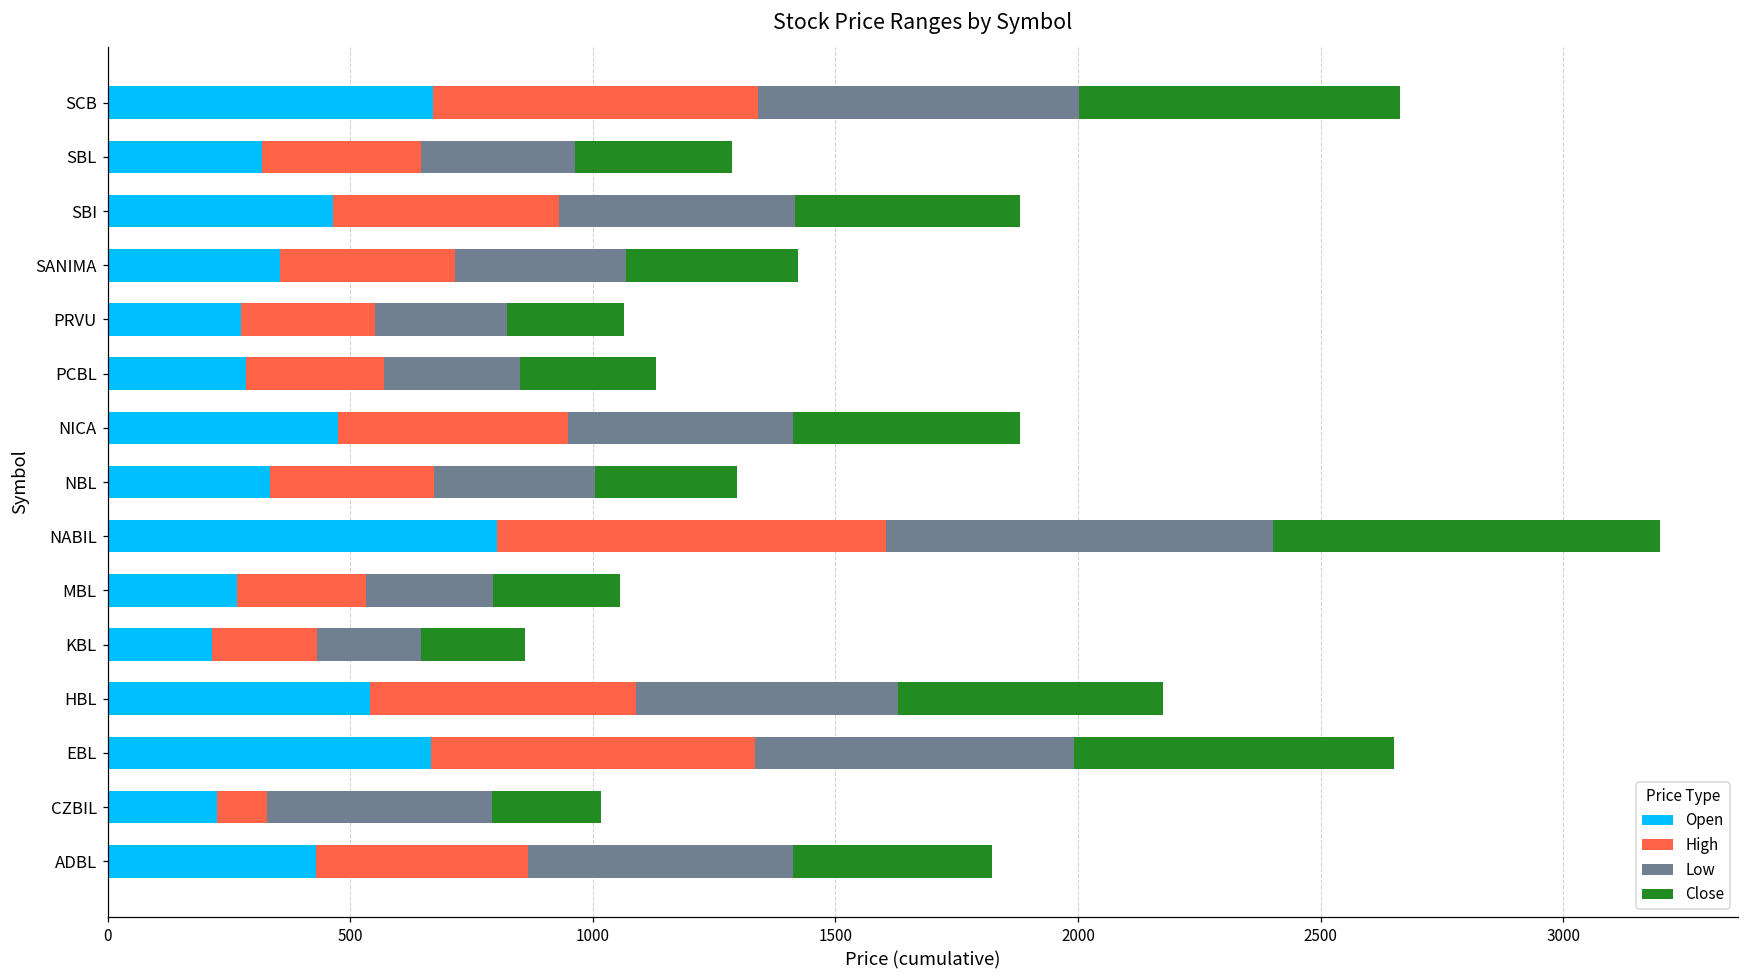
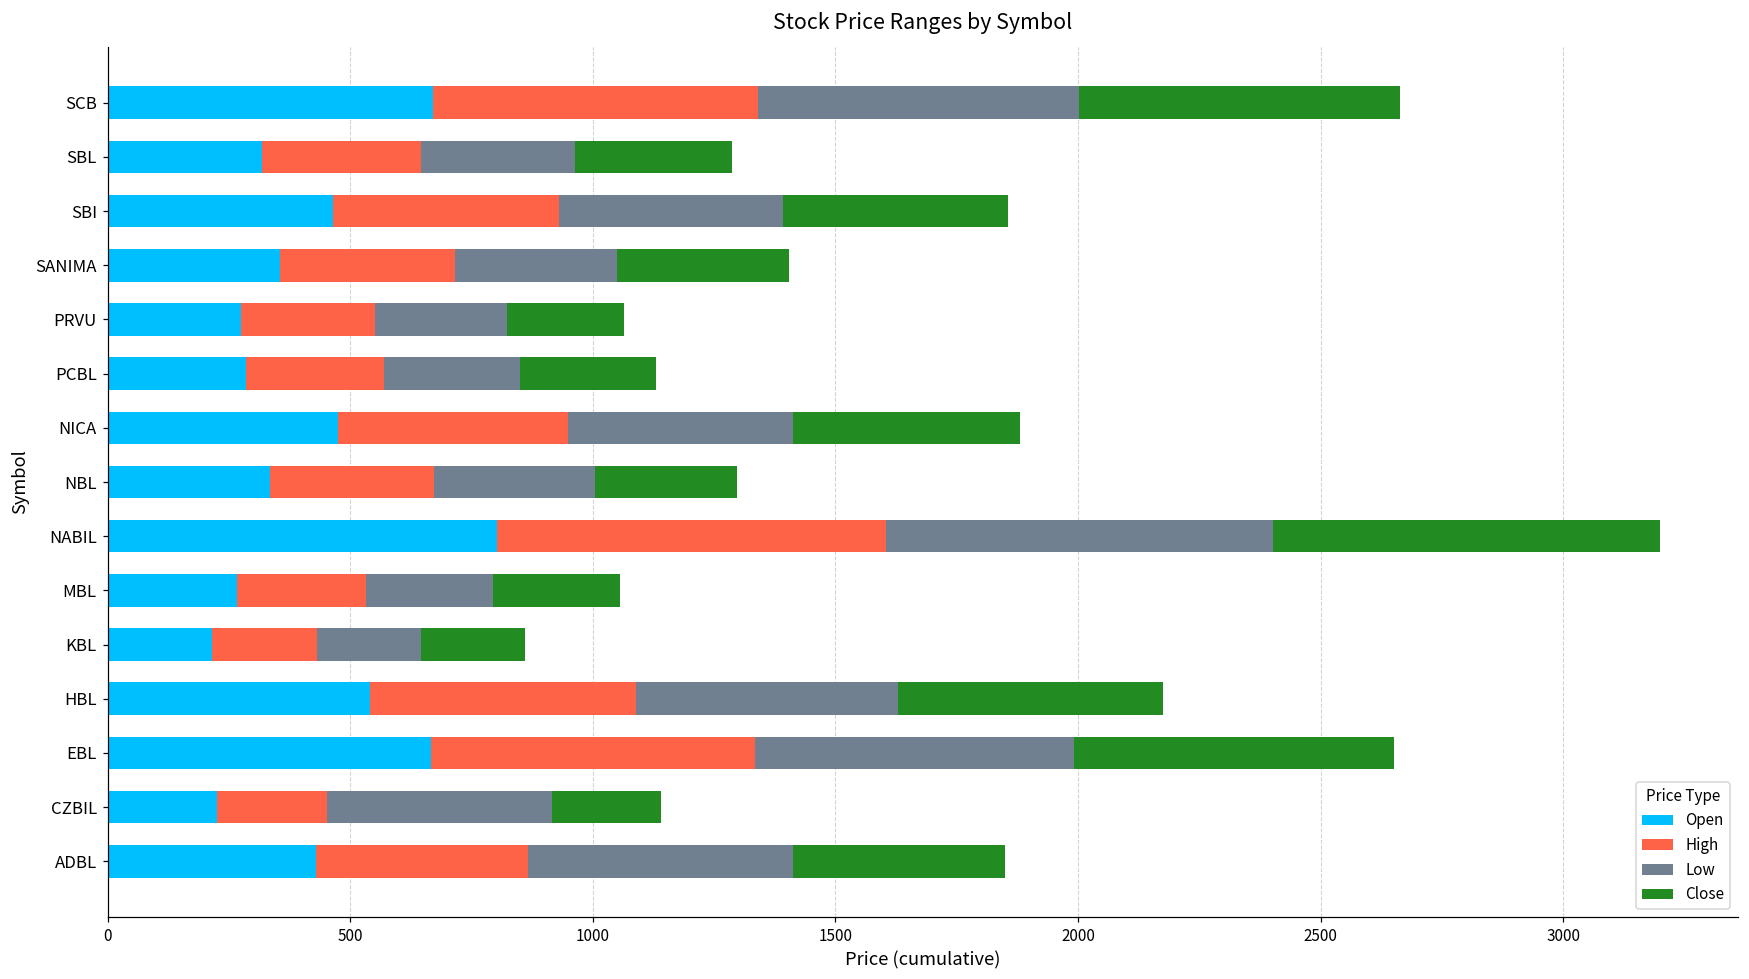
Low, SBI: 490 -> 460
Low, SANIMA: 350 -> 330
High, CZBIL: 100 -> 230
Close, ADBL: 410 -> 440
